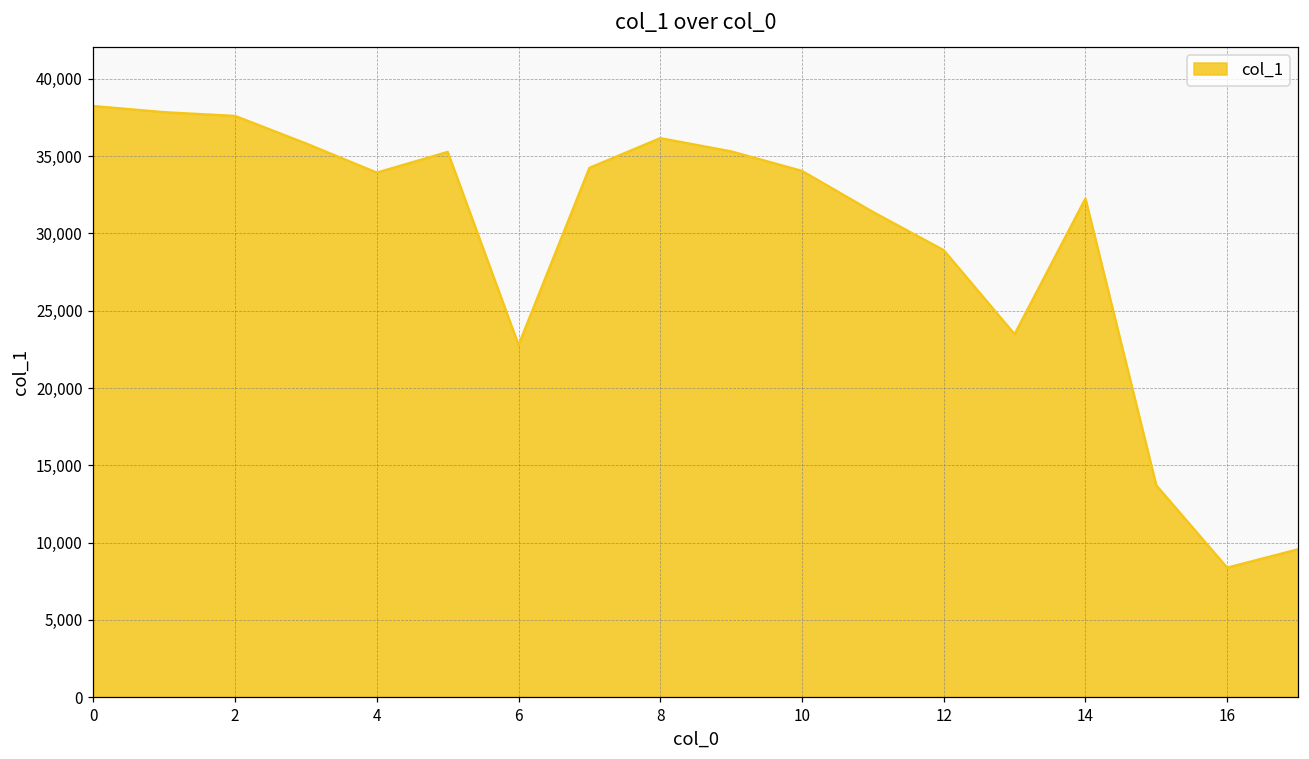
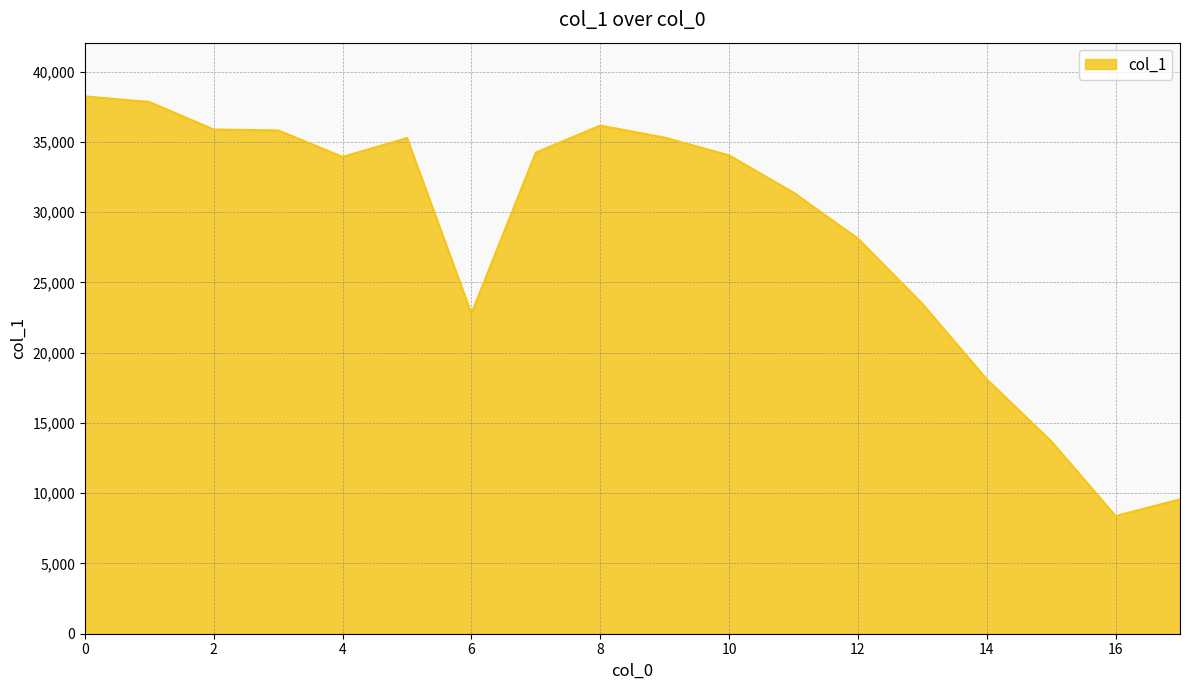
2: 37,600 -> 35,900
12: 28,900 -> 28,100
14: 32,300 -> 18,100
